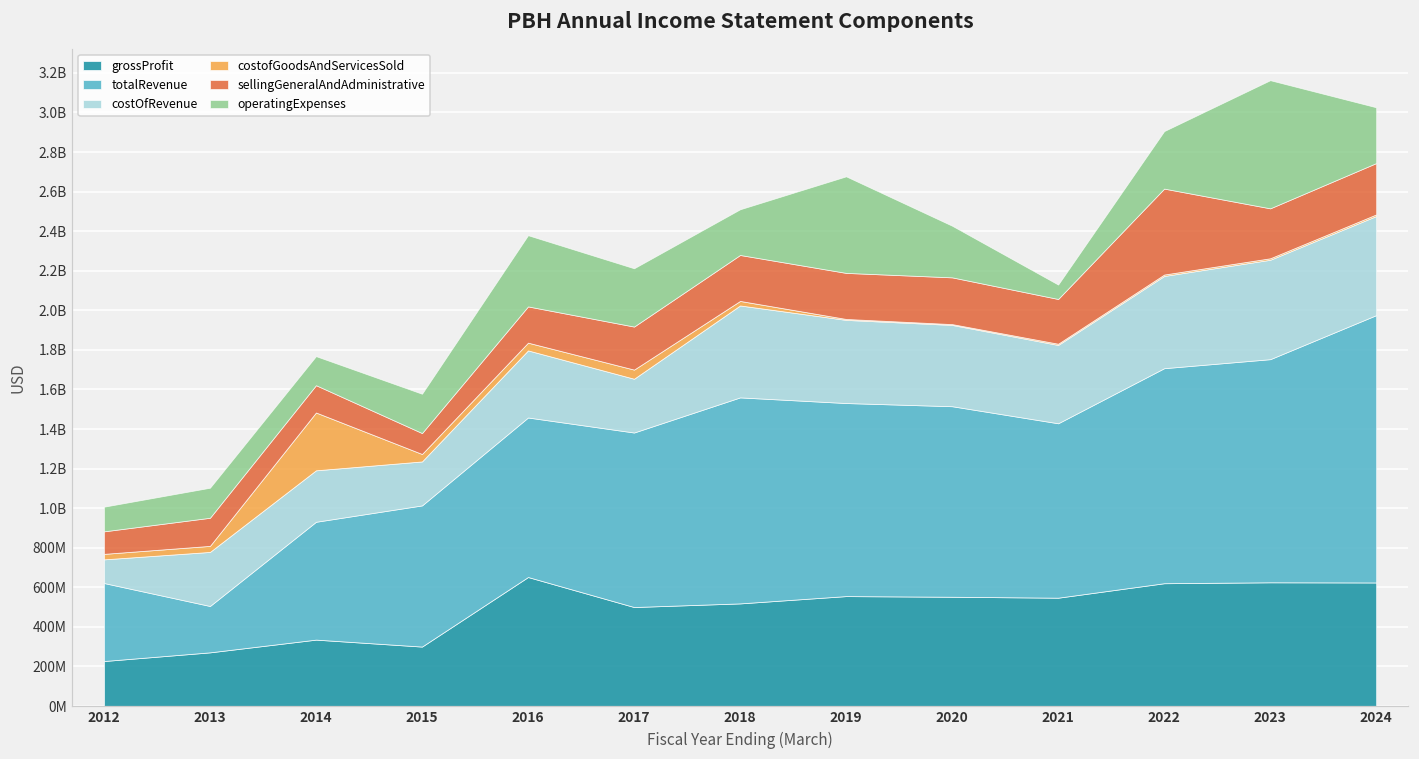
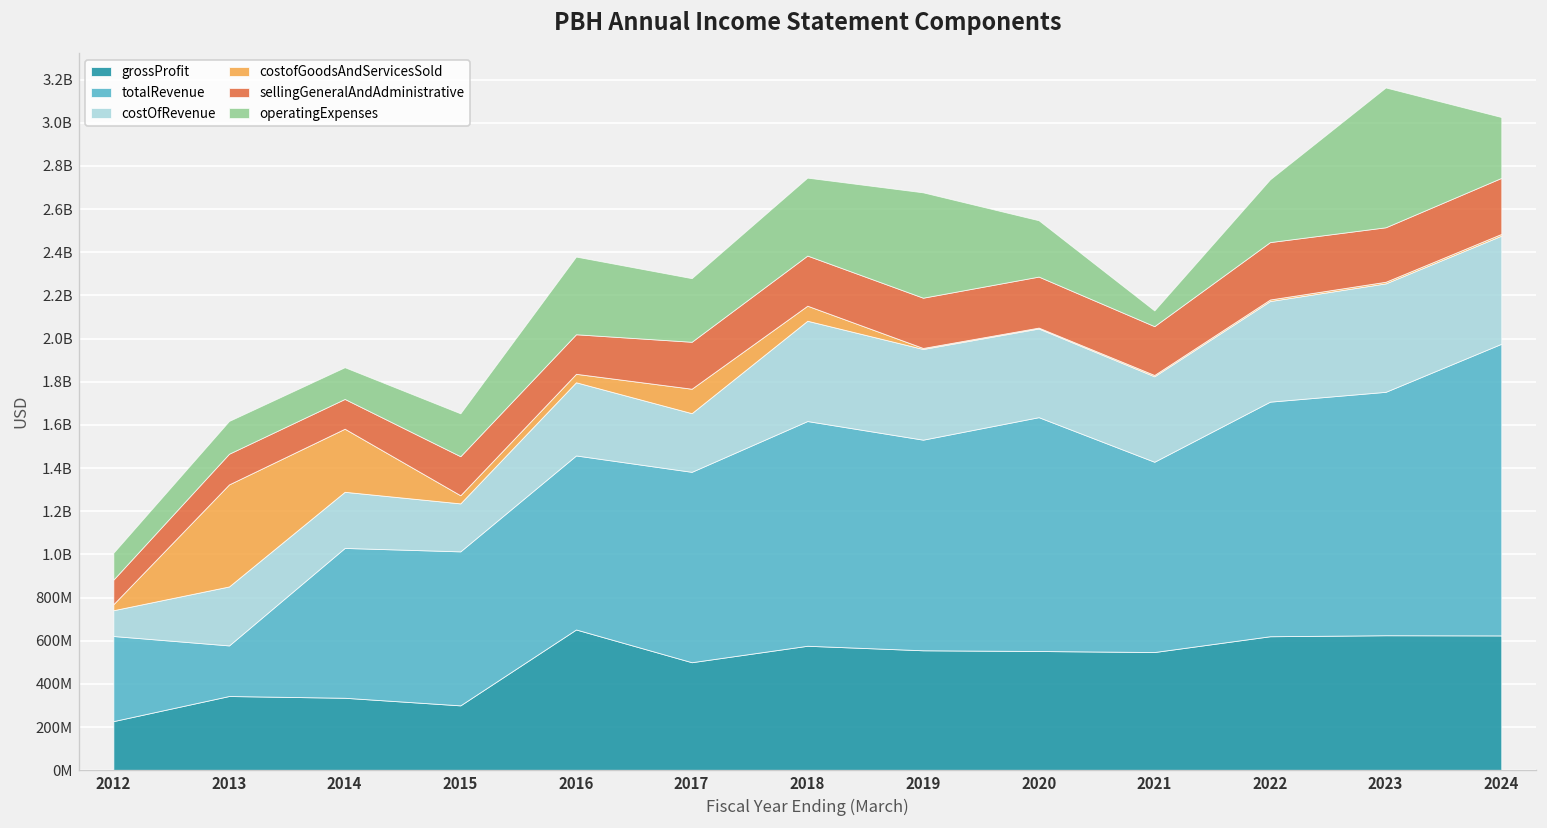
grossProfit, 2013: 270000000 -> 340000000
costofGoodsAndServicesSold, 2013: 30000000 -> 470000000
totalRevenue, 2014: 600000000 -> 690000000
sellingGeneralAndAdministrative, 2015: 110000000 -> 180000000
costofGoodsAndServicesSold, 2017: 50000000 -> 110000000
grossProfit, 2018: 520000000 -> 580000000
costofGoodsAndServicesSold, 2018: 20000000 -> 70000000
operatingExpenses, 2018: 230000000 -> 360000000
totalRevenue, 2020: 960000000 -> 1080000000
sellingGeneralAndAdministrative, 2022: 430000000 -> 270000000
